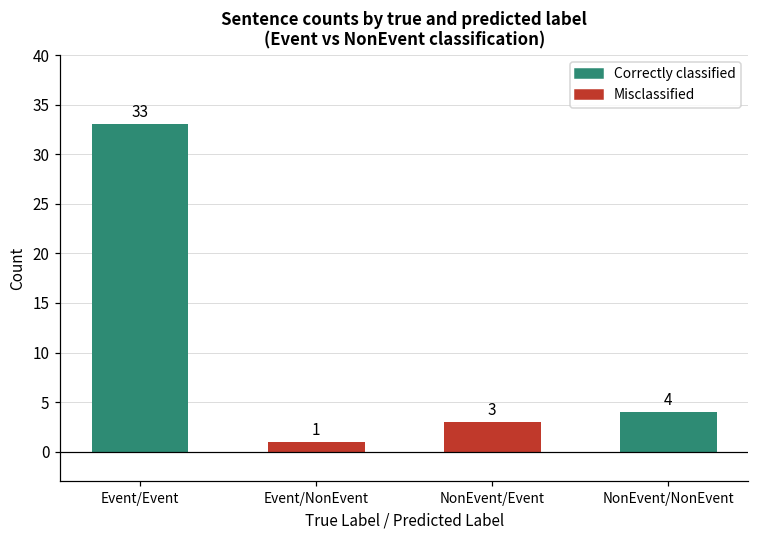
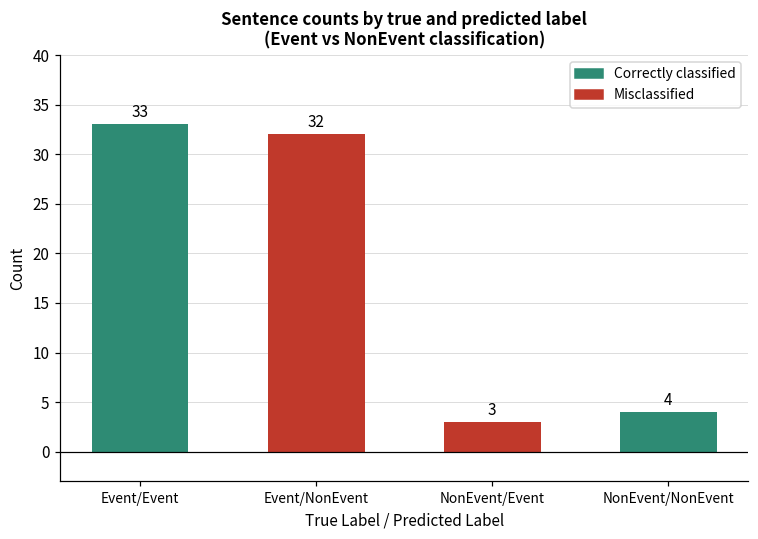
Event/NonEvent: 1 -> 32
